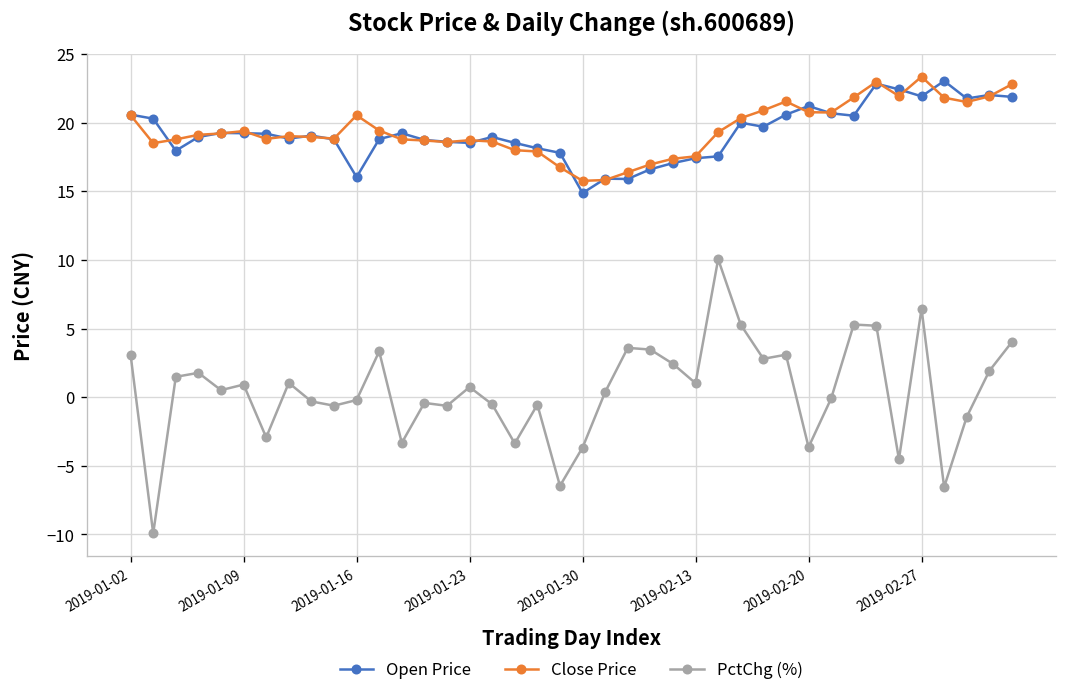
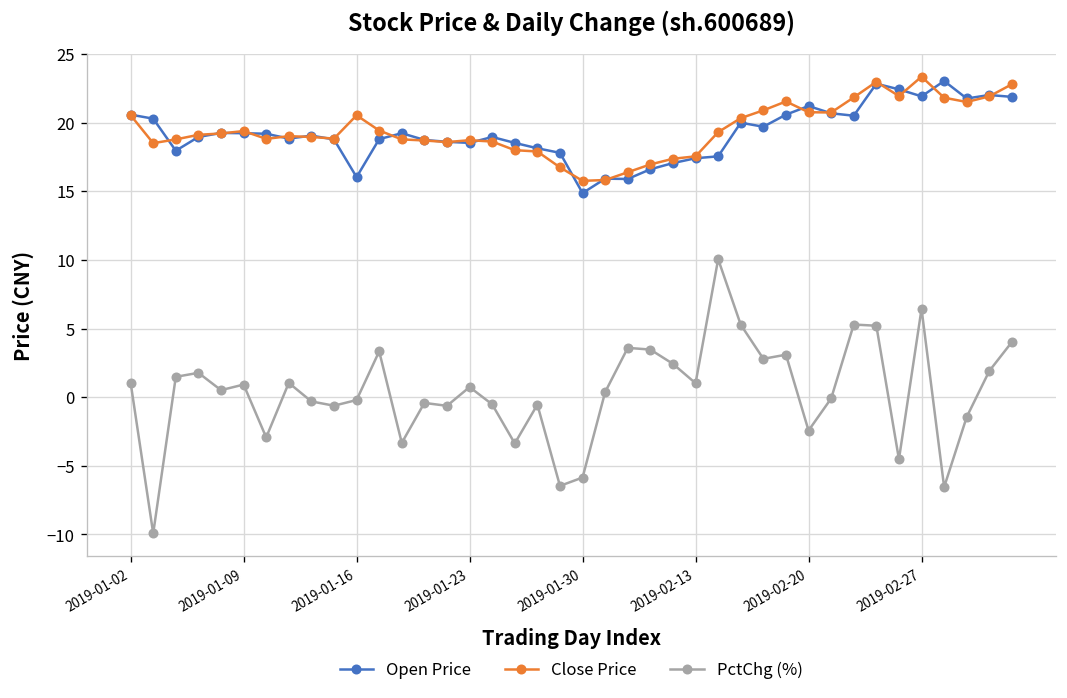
PctChg (%), 2019-01-02: 3.1 -> 1.1
PctChg (%), 2019-01-30: -3.7 -> -5.9
PctChg (%), 2019-02-20: -3.6 -> -2.4
